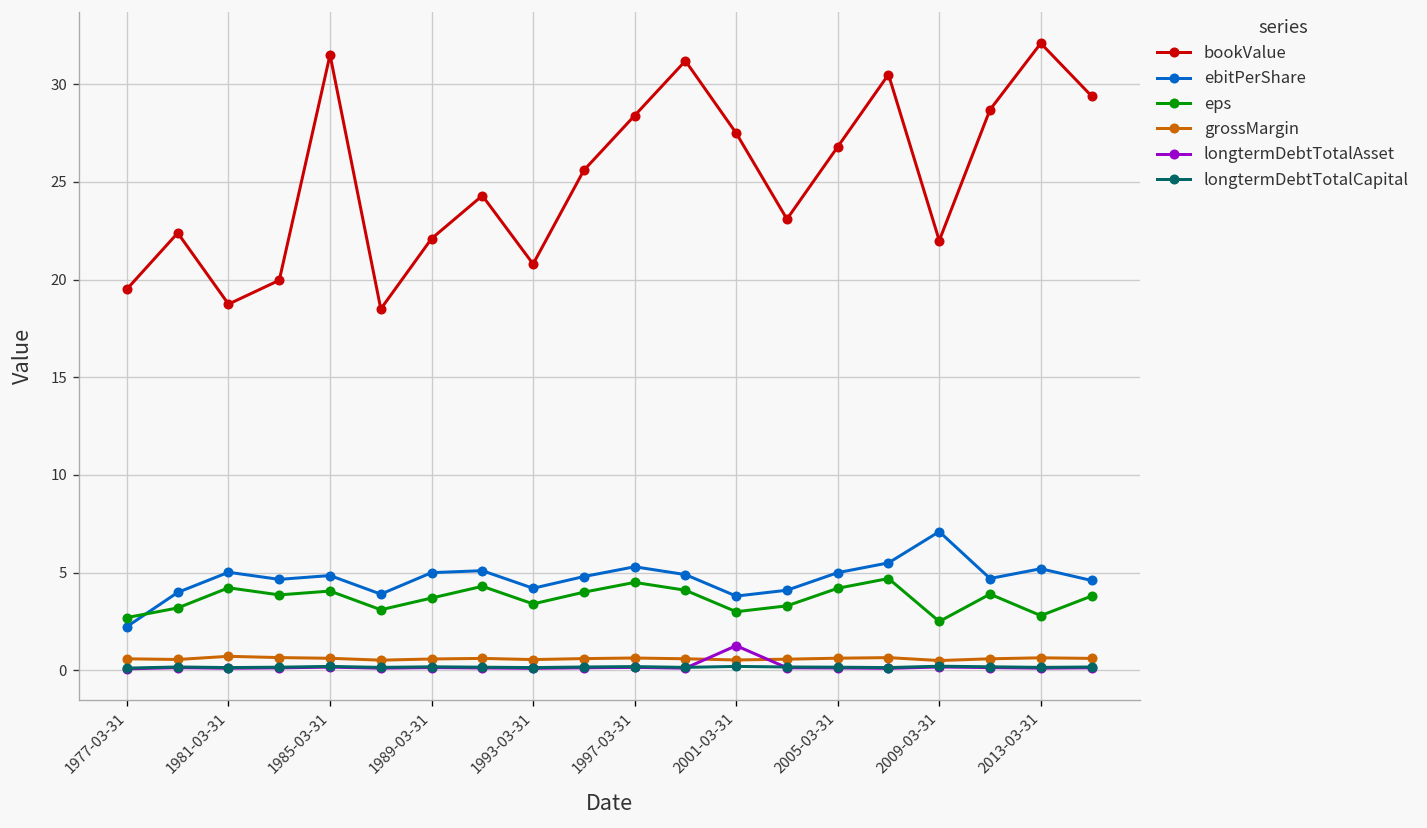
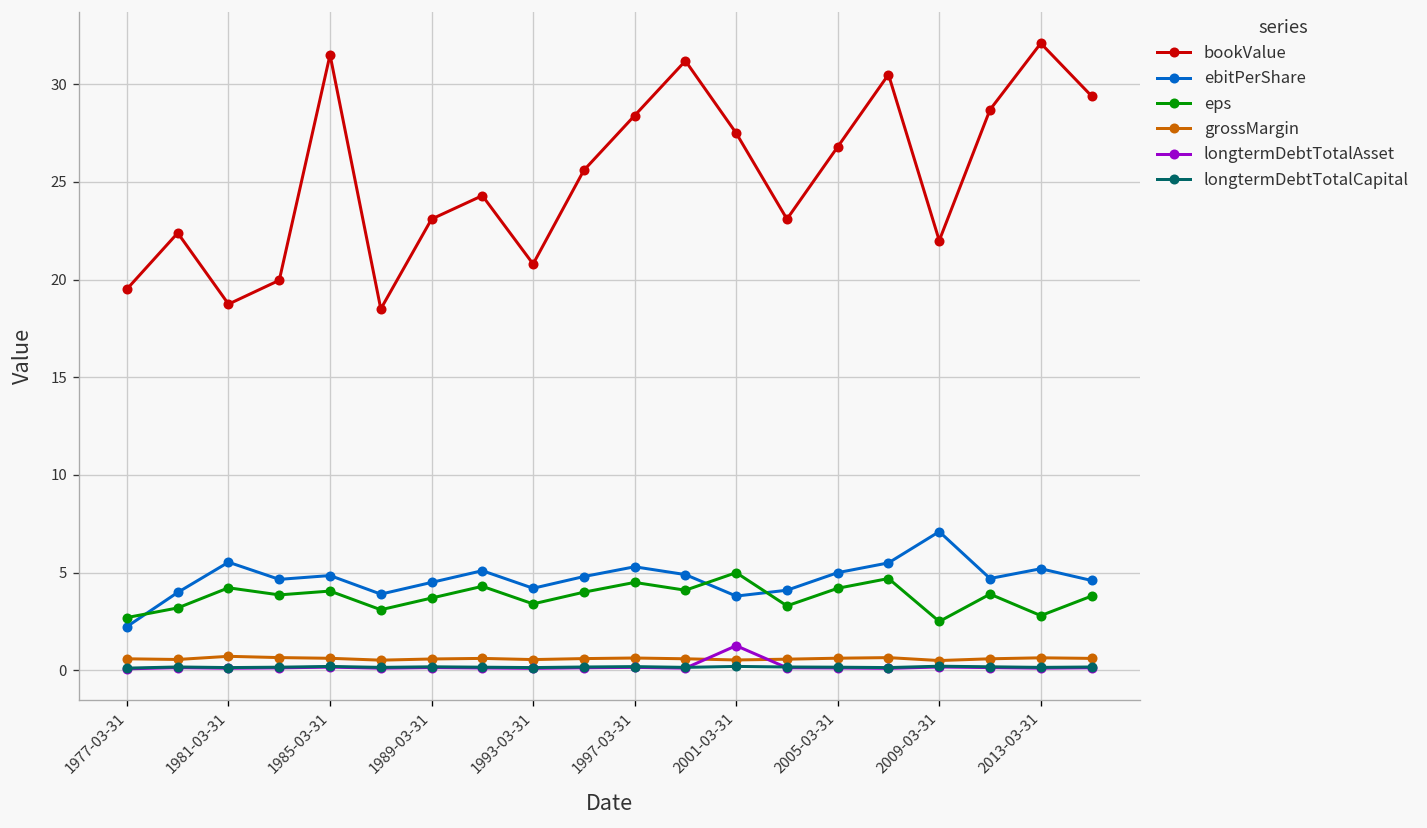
ebitPerShare, 1981-03-31: 5.0 -> 5.5
bookValue, 1989-03-31: 22.1 -> 23.1
ebitPerShare, 1989-03-31: 5.0 -> 4.5
eps, 2001-03-31: 3 -> 5
